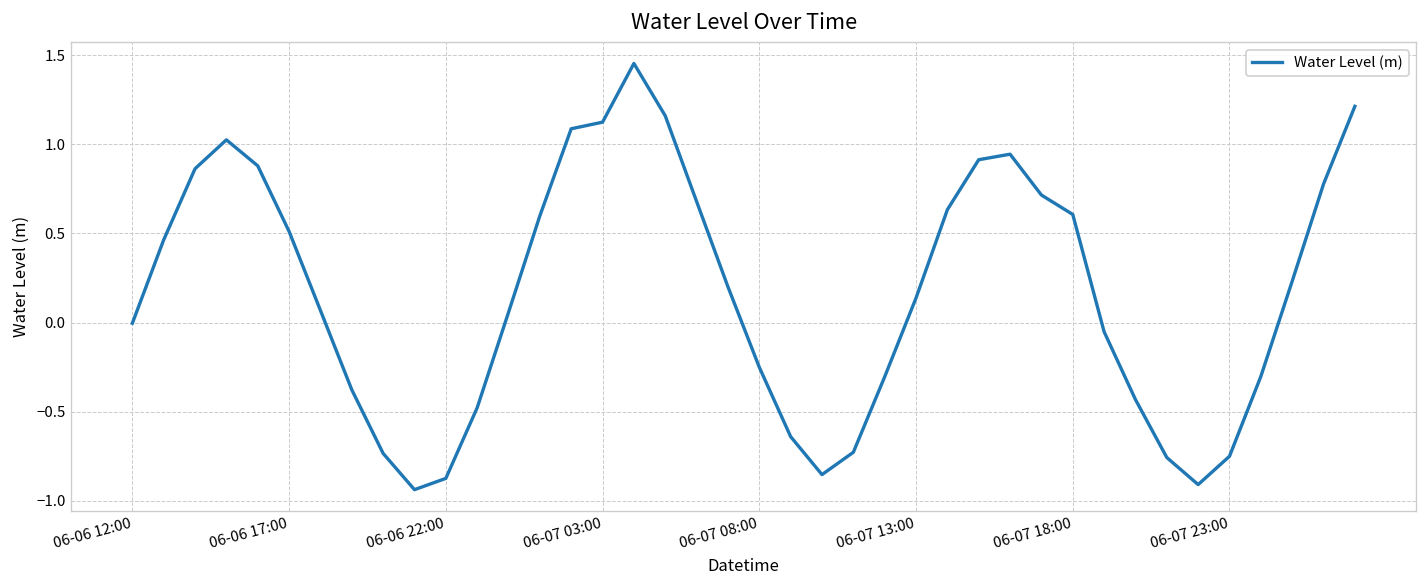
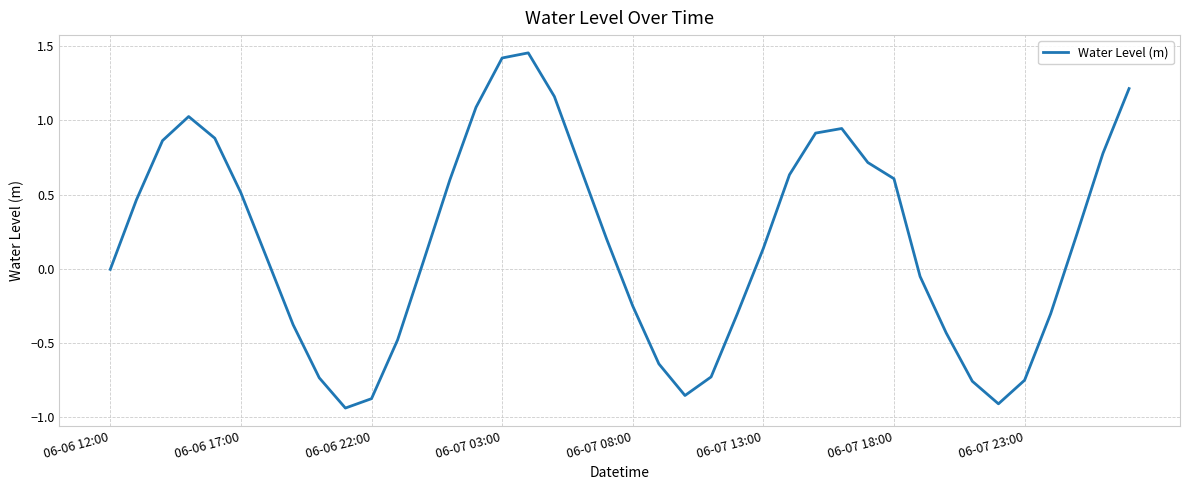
06-07 03:00: 1.12 -> 1.42
